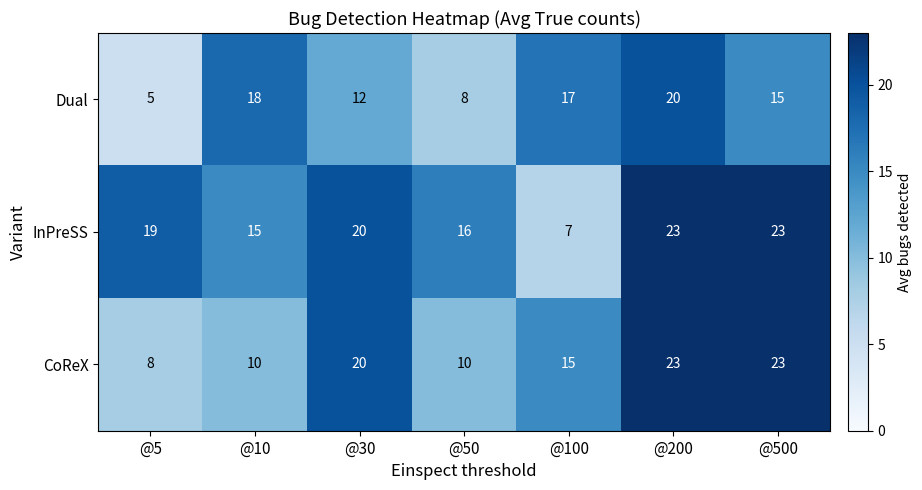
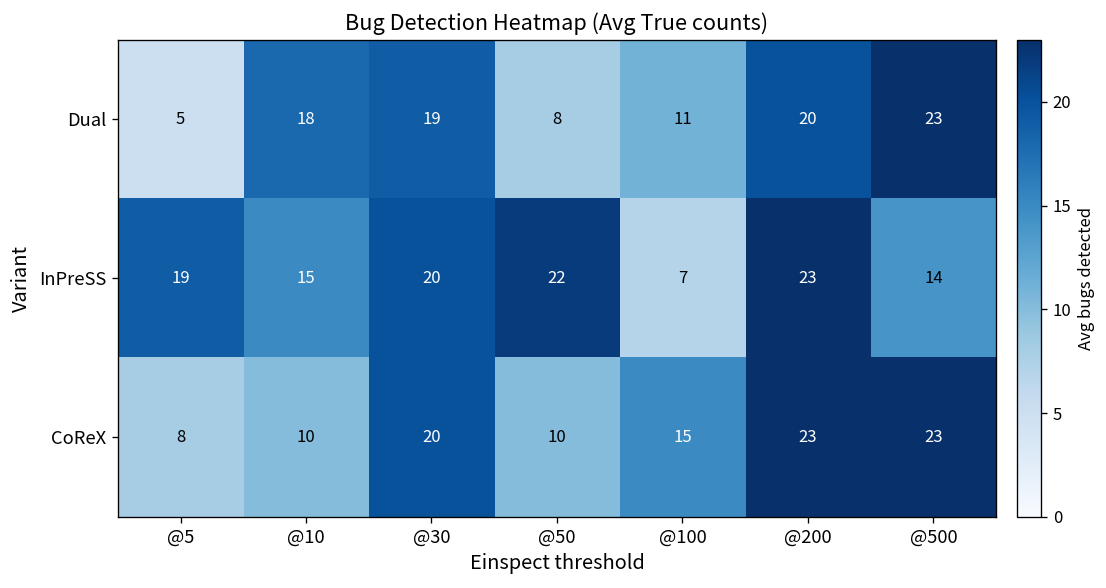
Dual, @30: 12 -> 19
Dual, @100: 17 -> 11
Dual, @500: 15 -> 23
InPreSS, @50: 16 -> 22
InPreSS, @500: 23 -> 14
